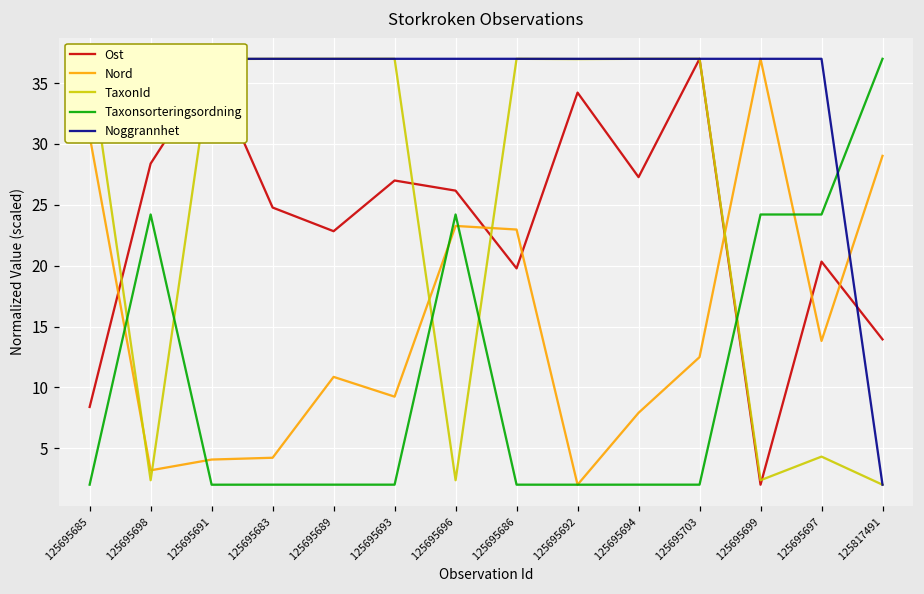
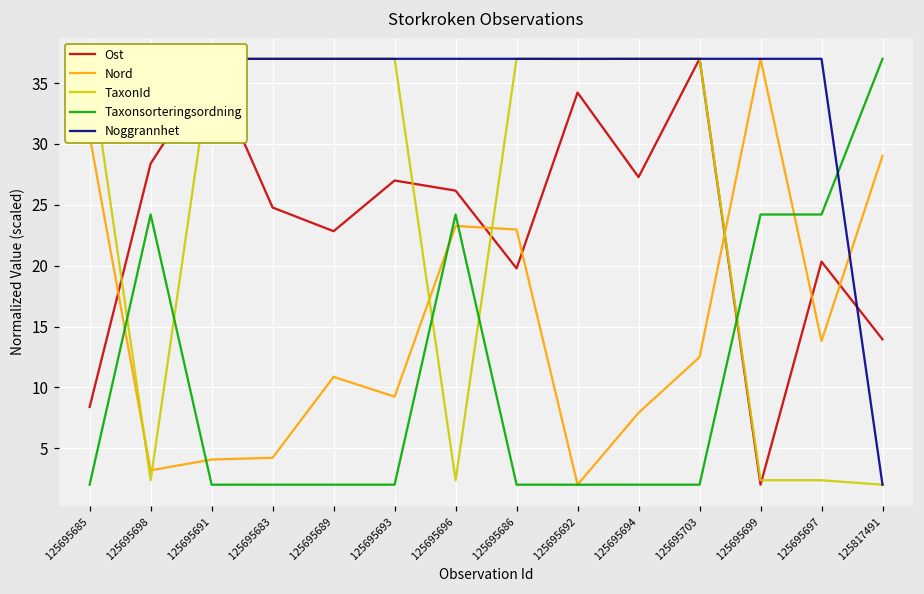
TaxonId, 125695697: 4.3 -> 2.4
